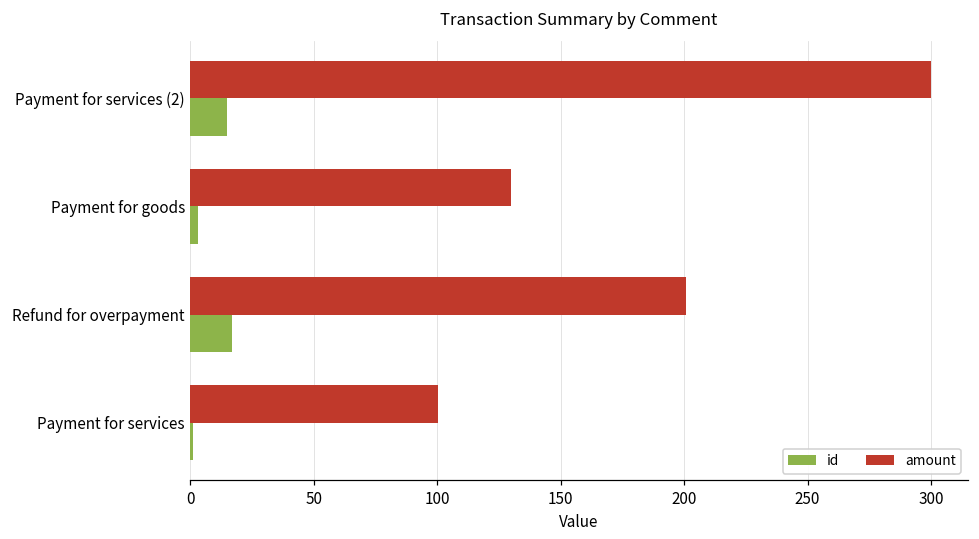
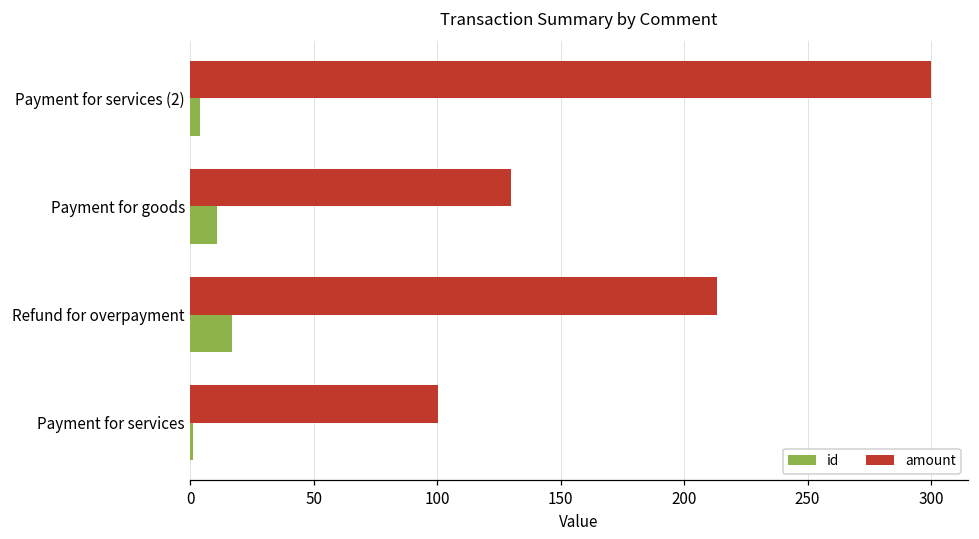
id, Payment for services (2): 15 -> 4
id, Payment for goods: 3 -> 11
amount, Refund for overpayment: 201 -> 213
